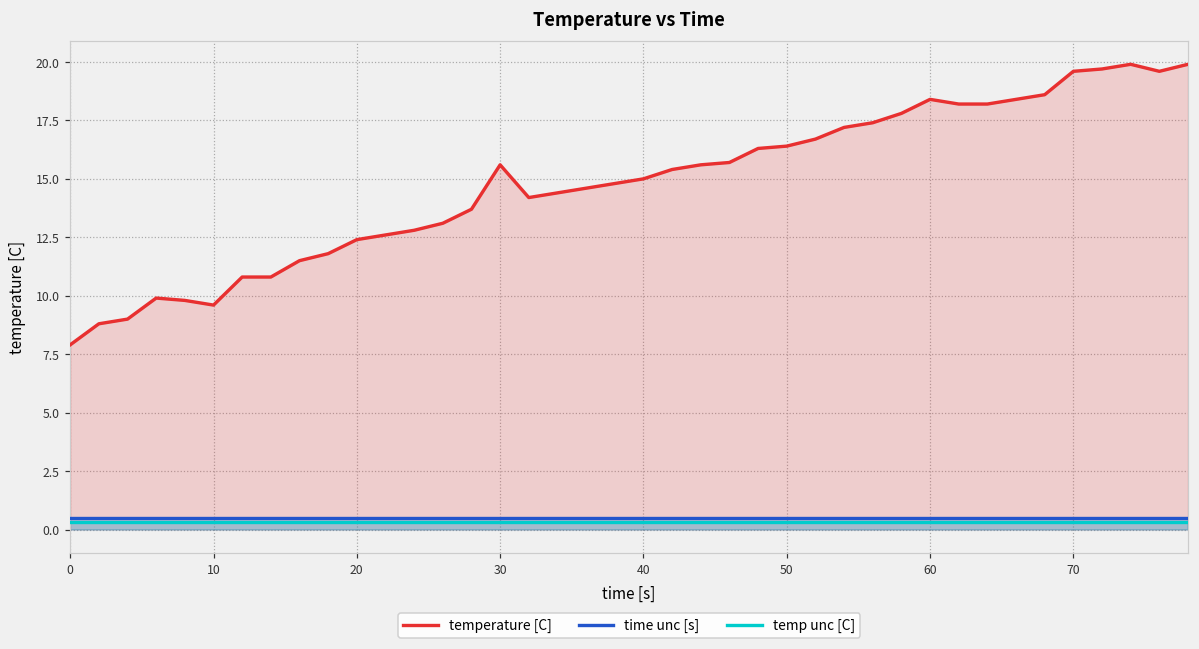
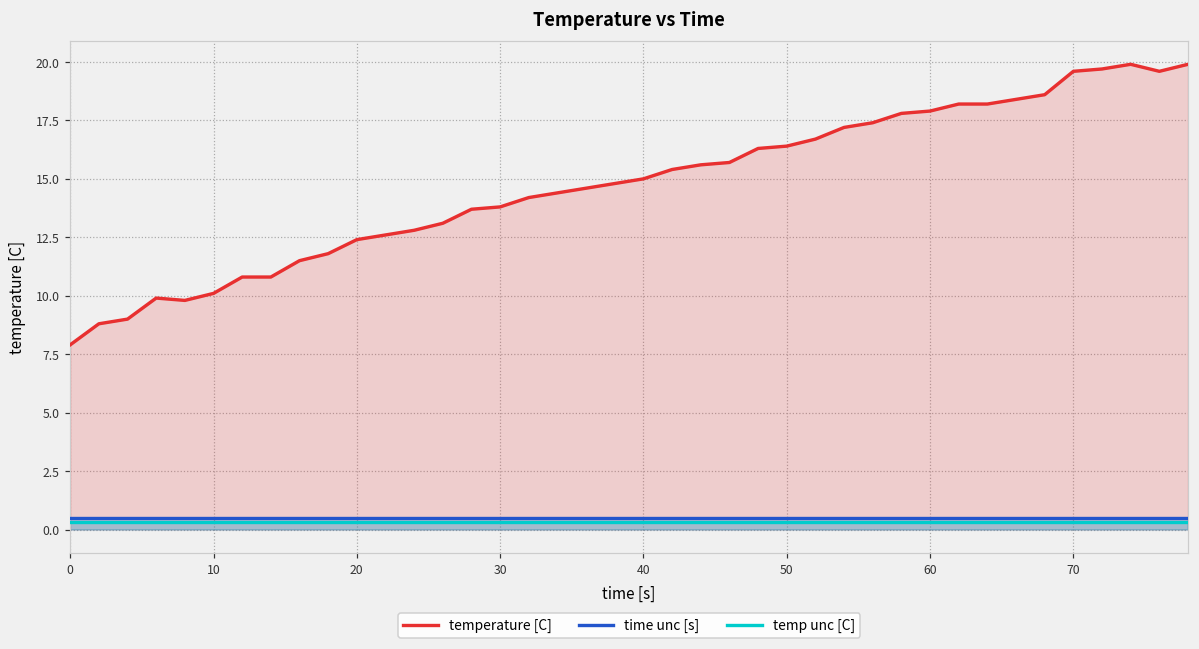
temperature [C], 10: 9.6 -> 10.1
temperature [C], 30: 15.6 -> 13.8
temperature [C], 60: 18.4 -> 17.9
